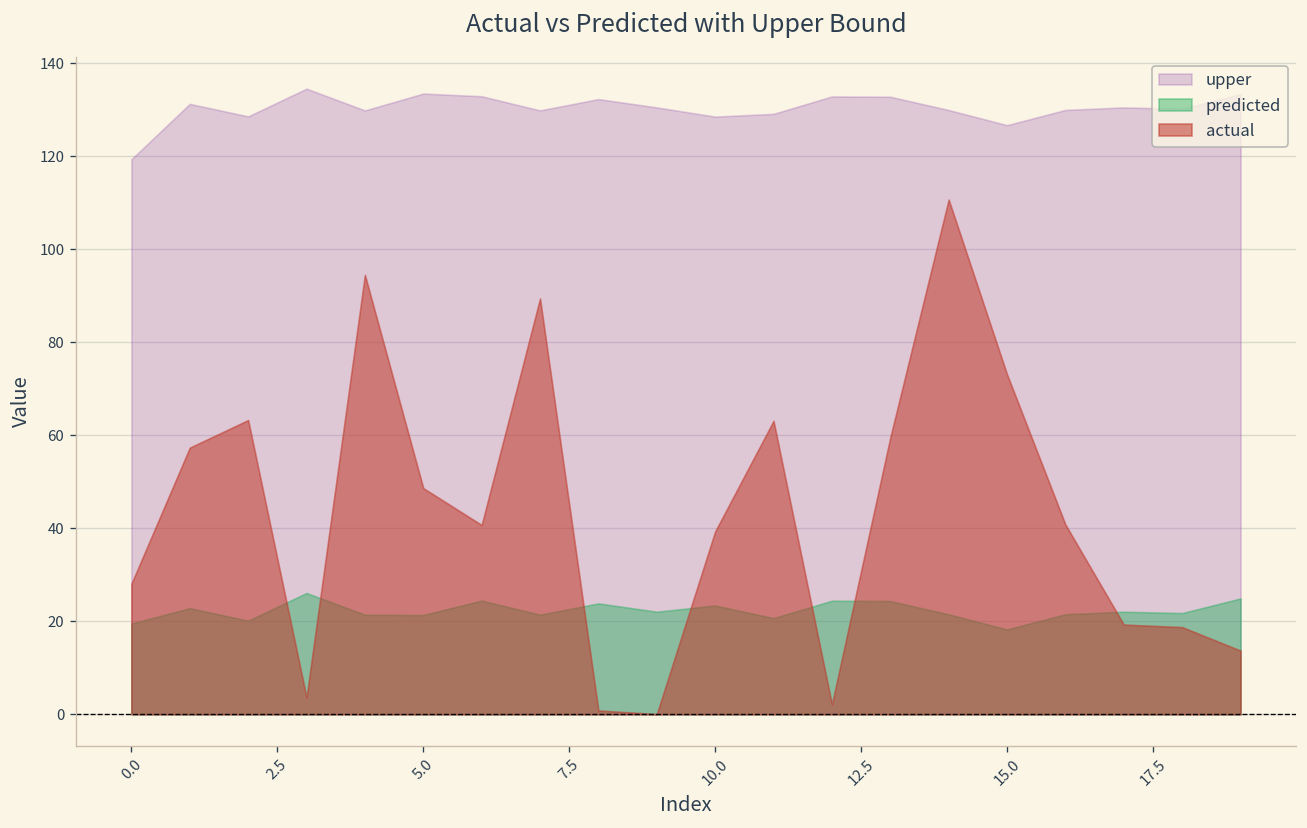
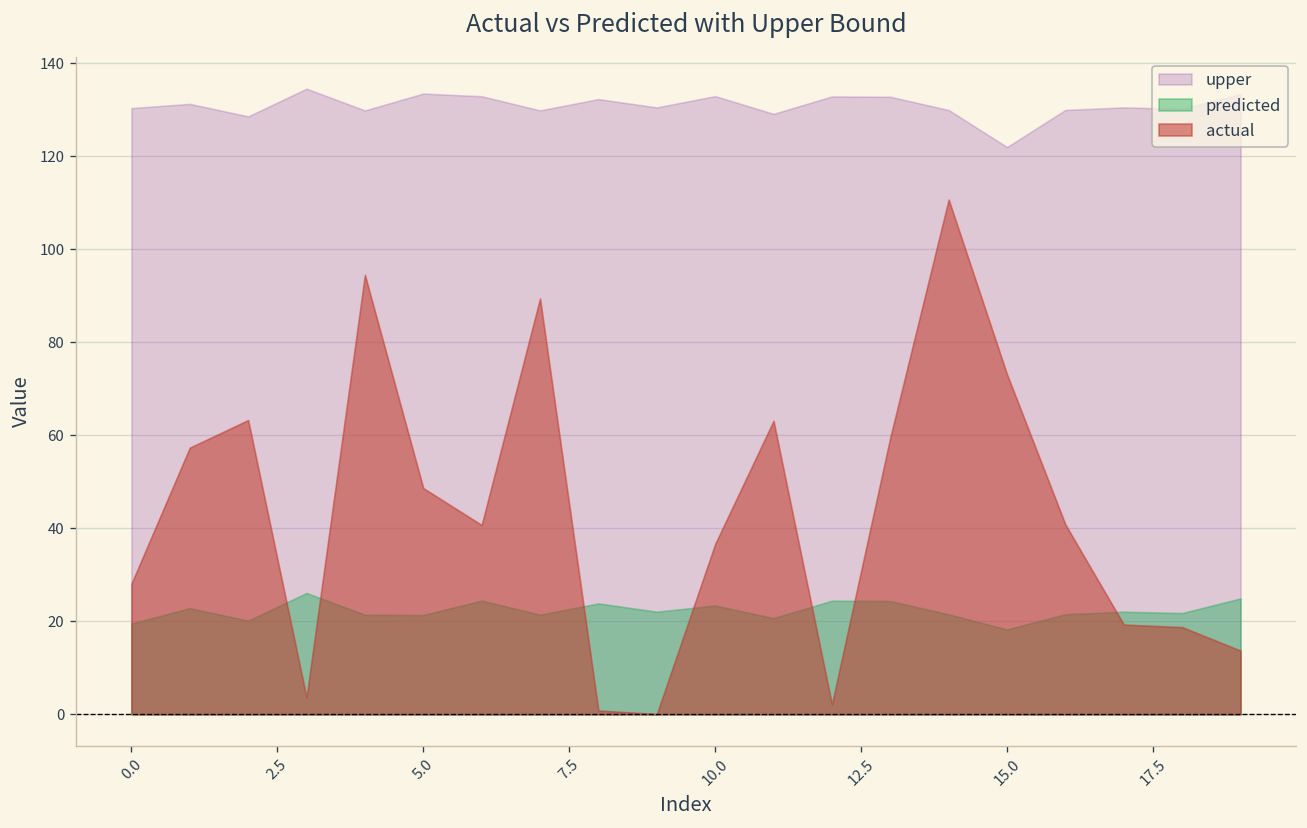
upper, 0.0: 119 -> 130
upper, 10.0: 128 -> 133
actual, 10.0: 39 -> 37
upper, 15.0: 127 -> 122
